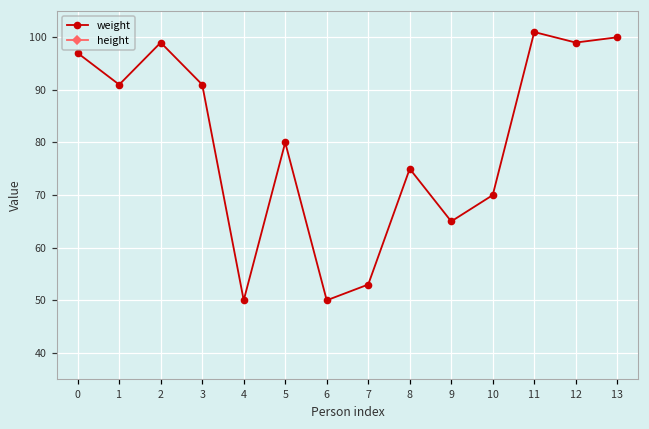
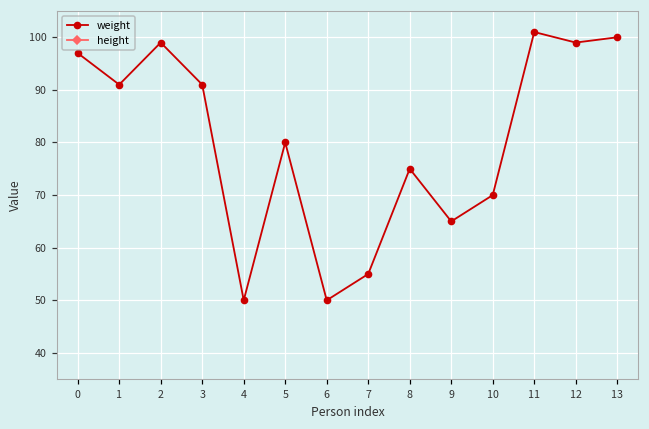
weight, 7: 53 -> 55
